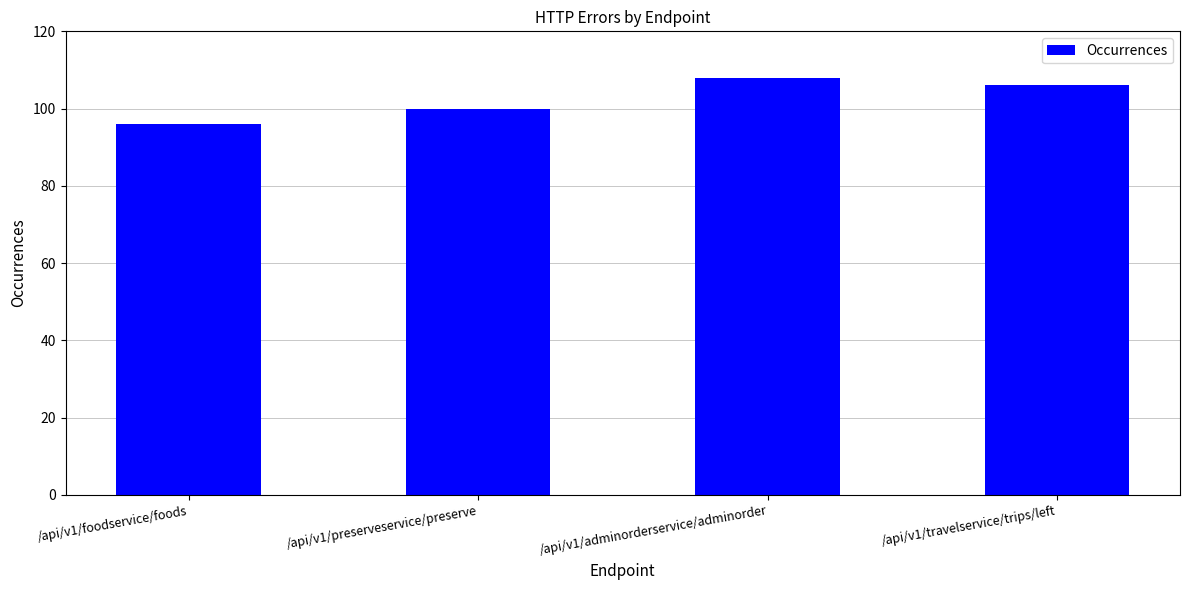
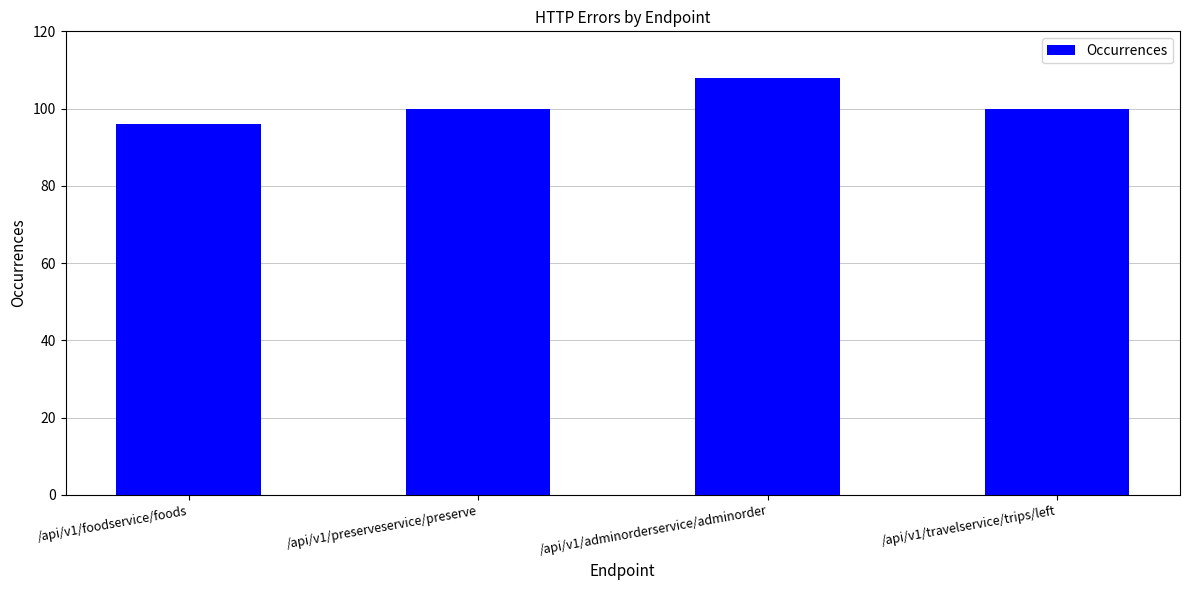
/api/v1/travelservice/trips/left: 106 -> 100
